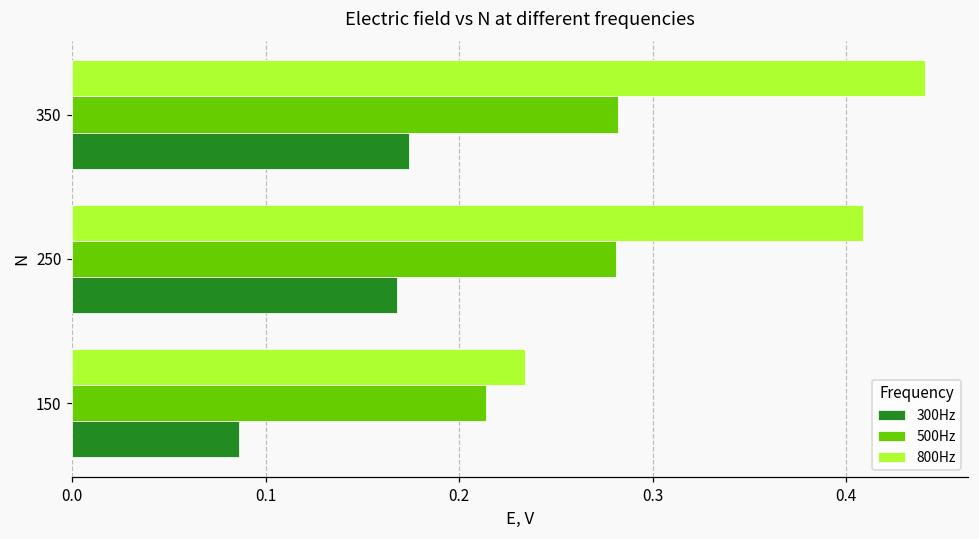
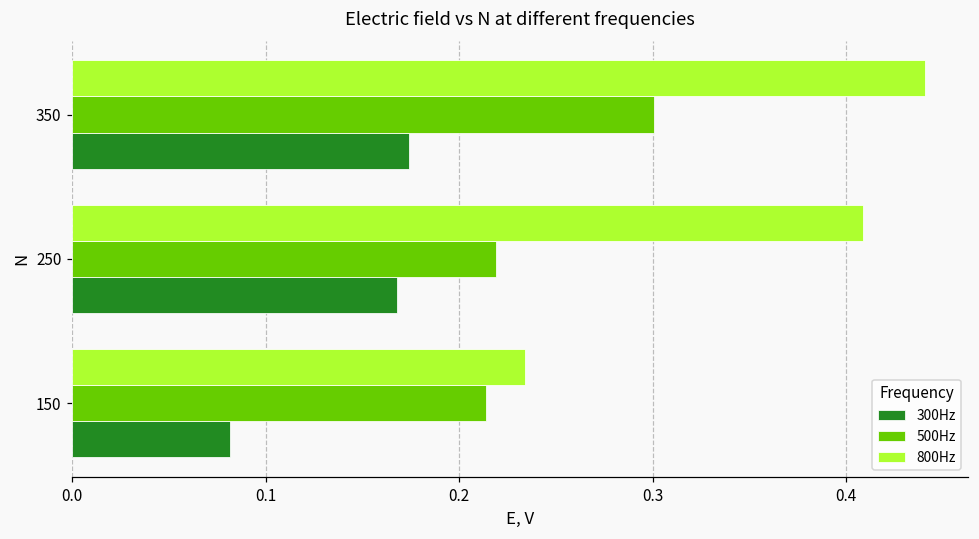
500Hz, 350: 0.282 -> 0.301
500Hz, 250: 0.281 -> 0.219
300Hz, 150: 0.086 -> 0.082
